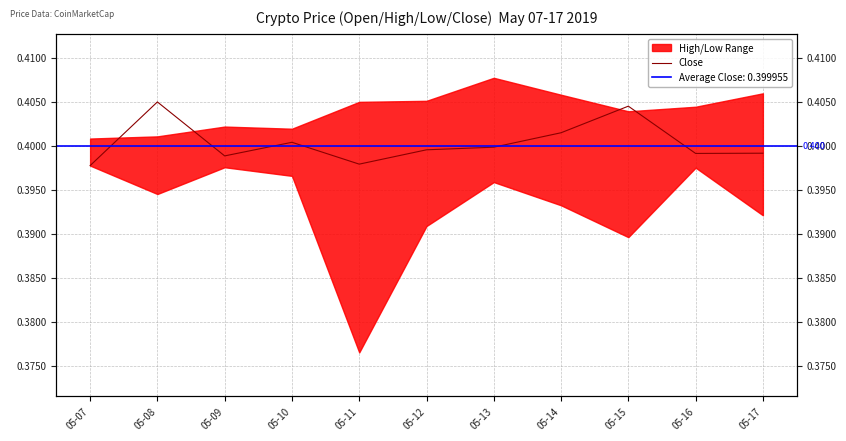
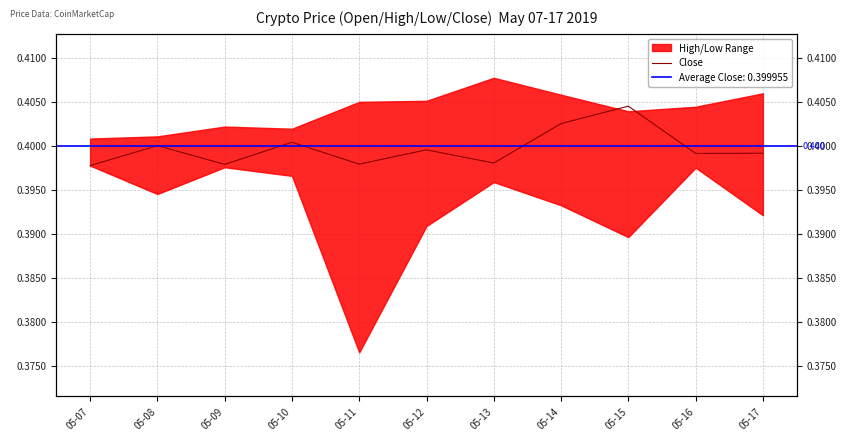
Close, 05-08: 0.405 -> 0.400
Close, 05-09: 0.399 -> 0.398
Close, 05-13: 0.400 -> 0.398
Close, 05-14: 0.401 -> 0.403
